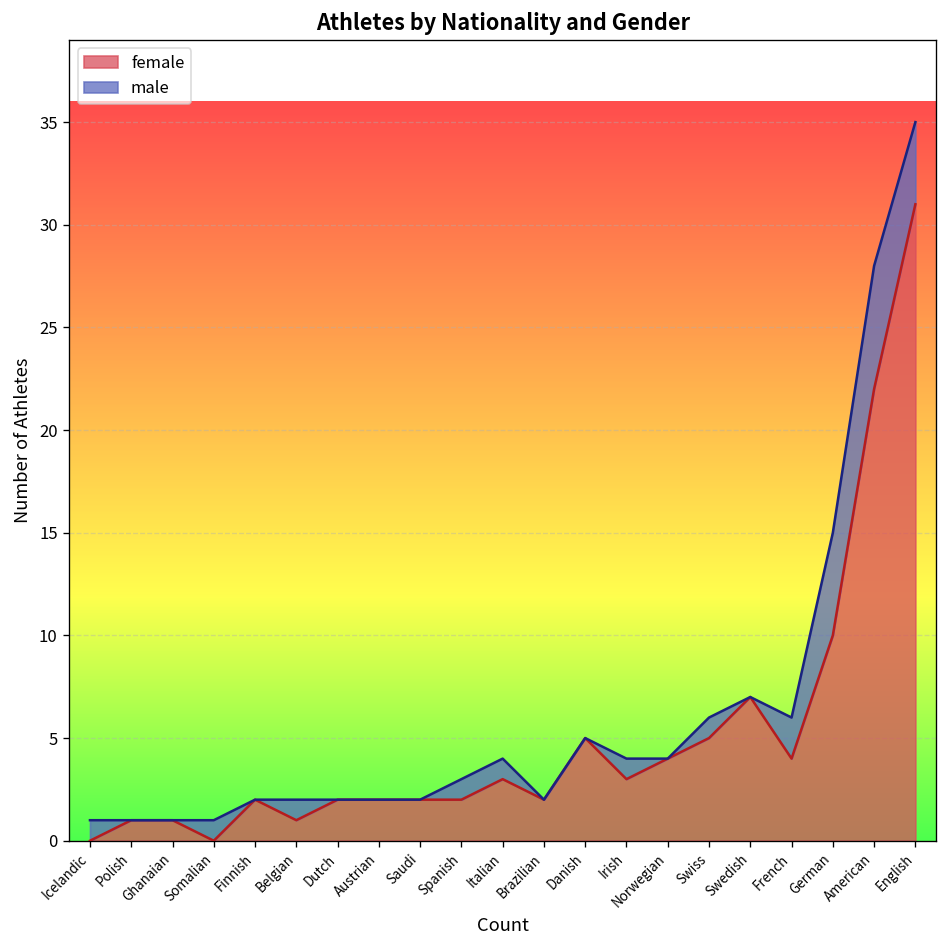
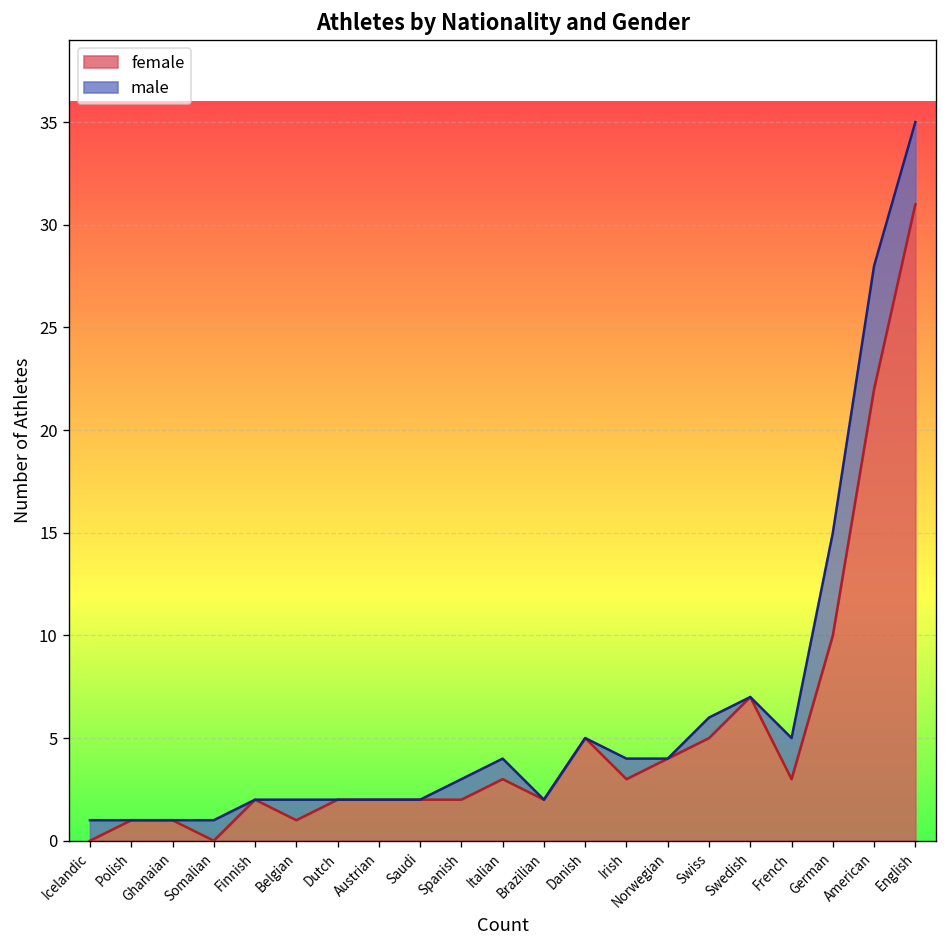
female, French: 4 -> 3
